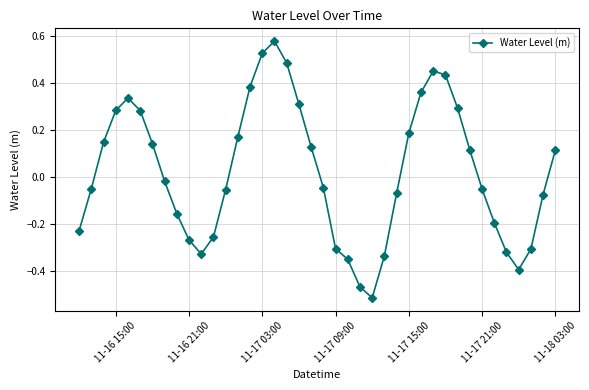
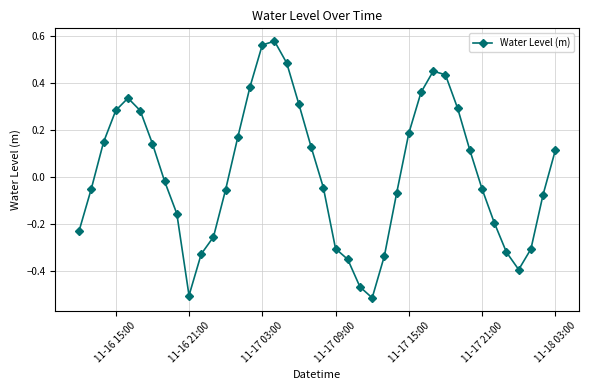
11-16 21:00: -0.27 -> -0.51
11-17 03:00: 0.53 -> 0.56
